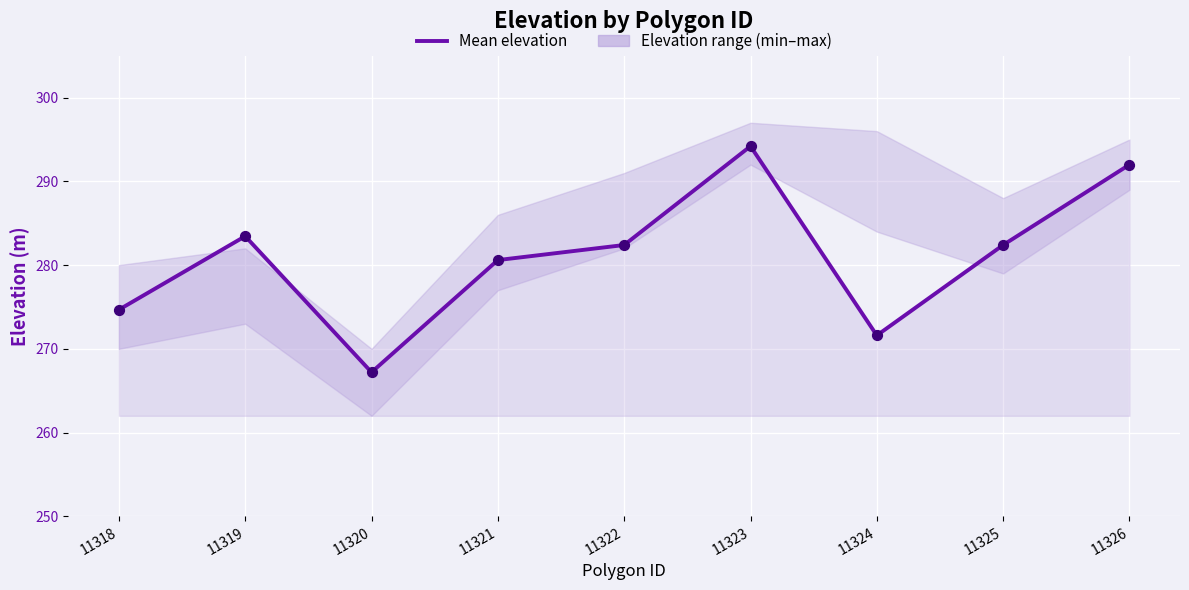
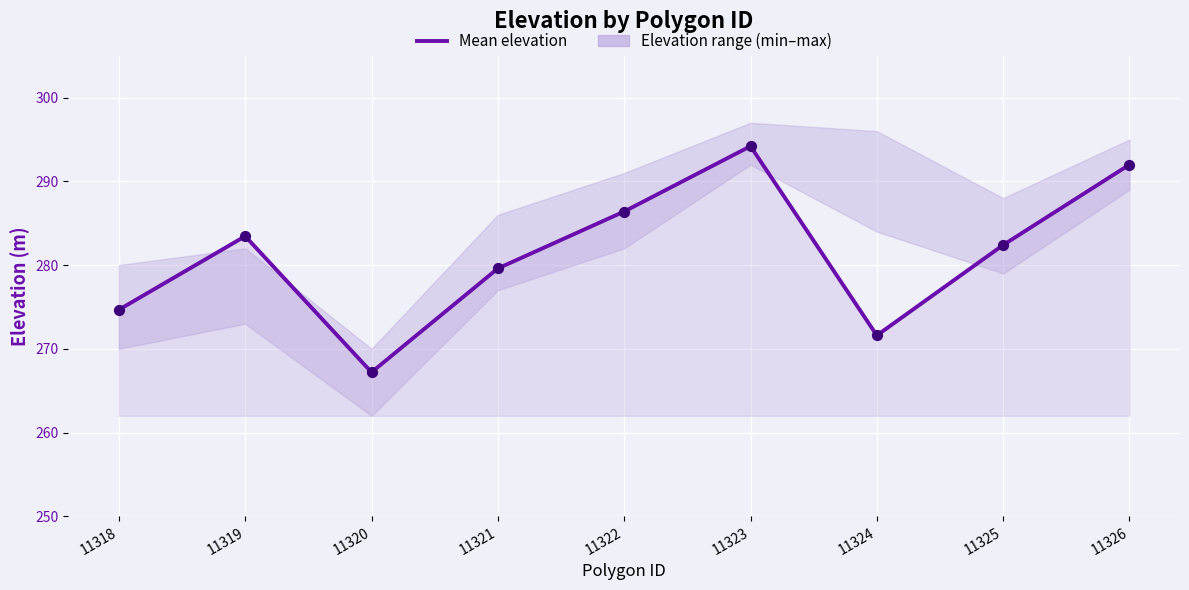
Mean elevation, 11321: 281 -> 280
Mean elevation, 11322: 282 -> 286
